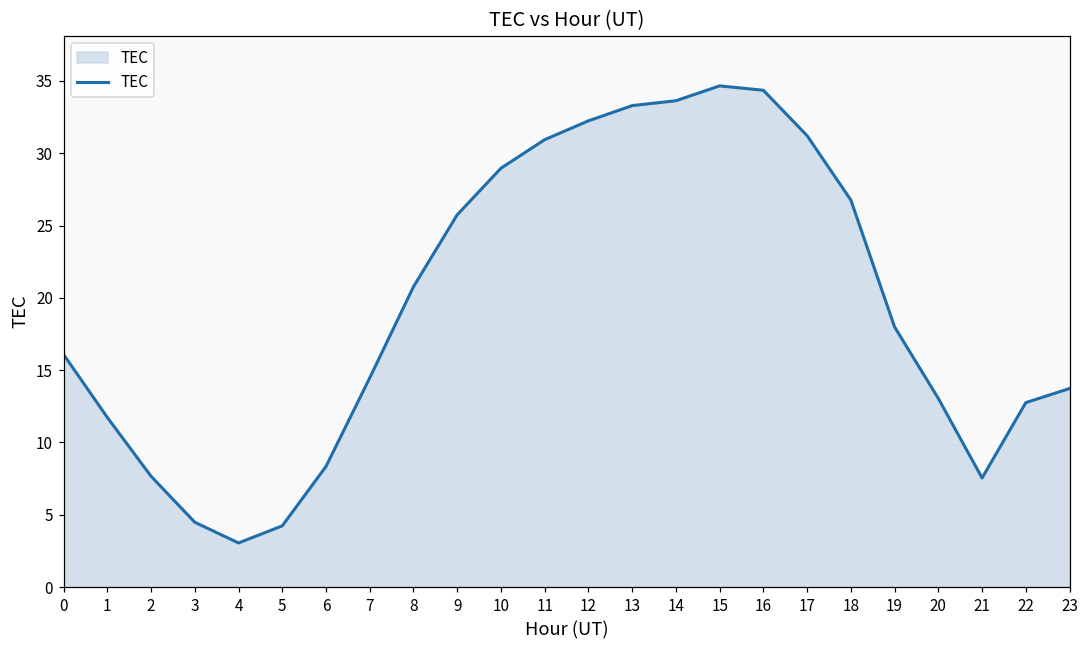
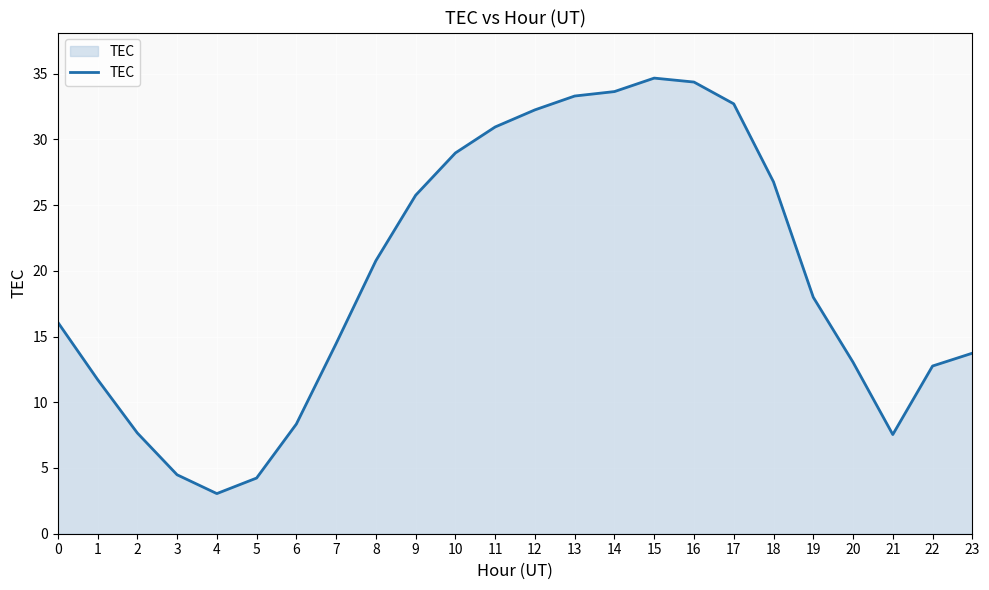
17: 31.2 -> 32.7
